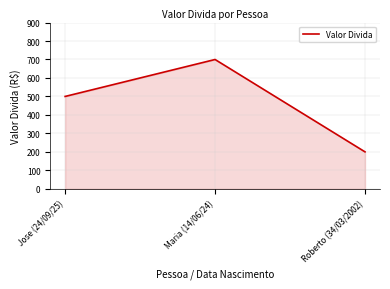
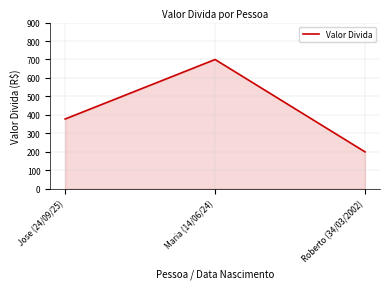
Jose (24/09/25): 500 -> 380
